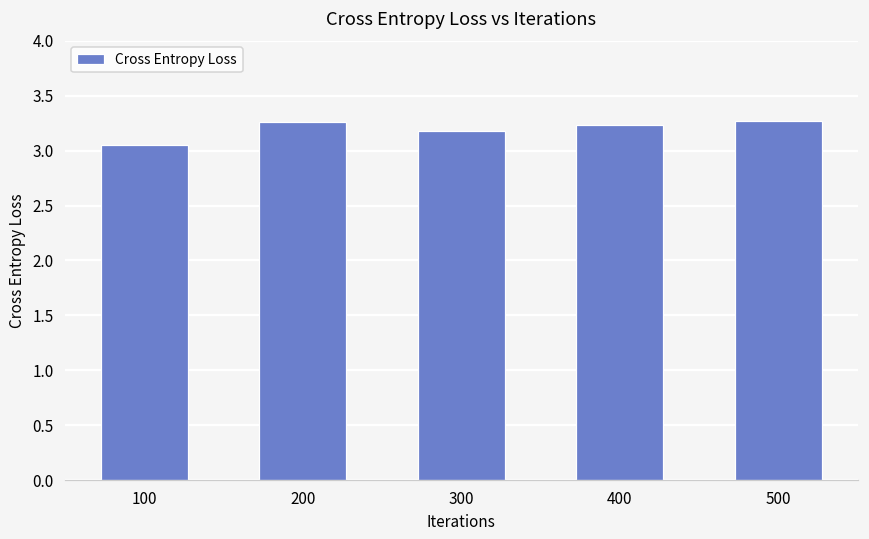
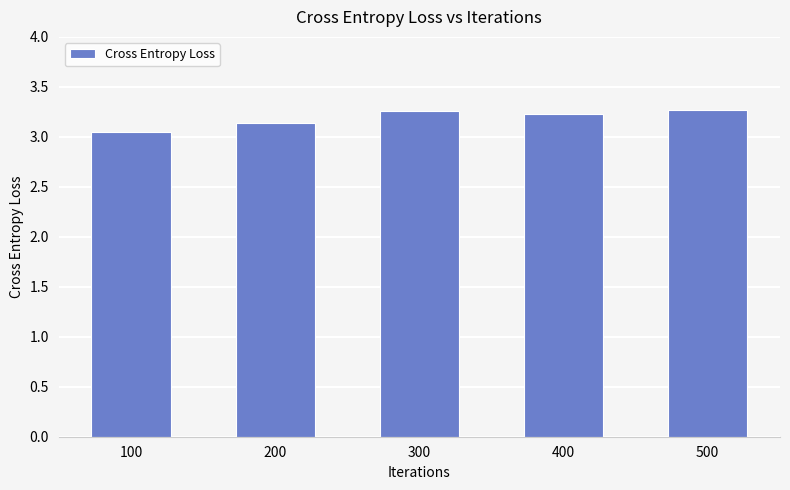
200: 3.3 -> 3.1
300: 3.2 -> 3.3
